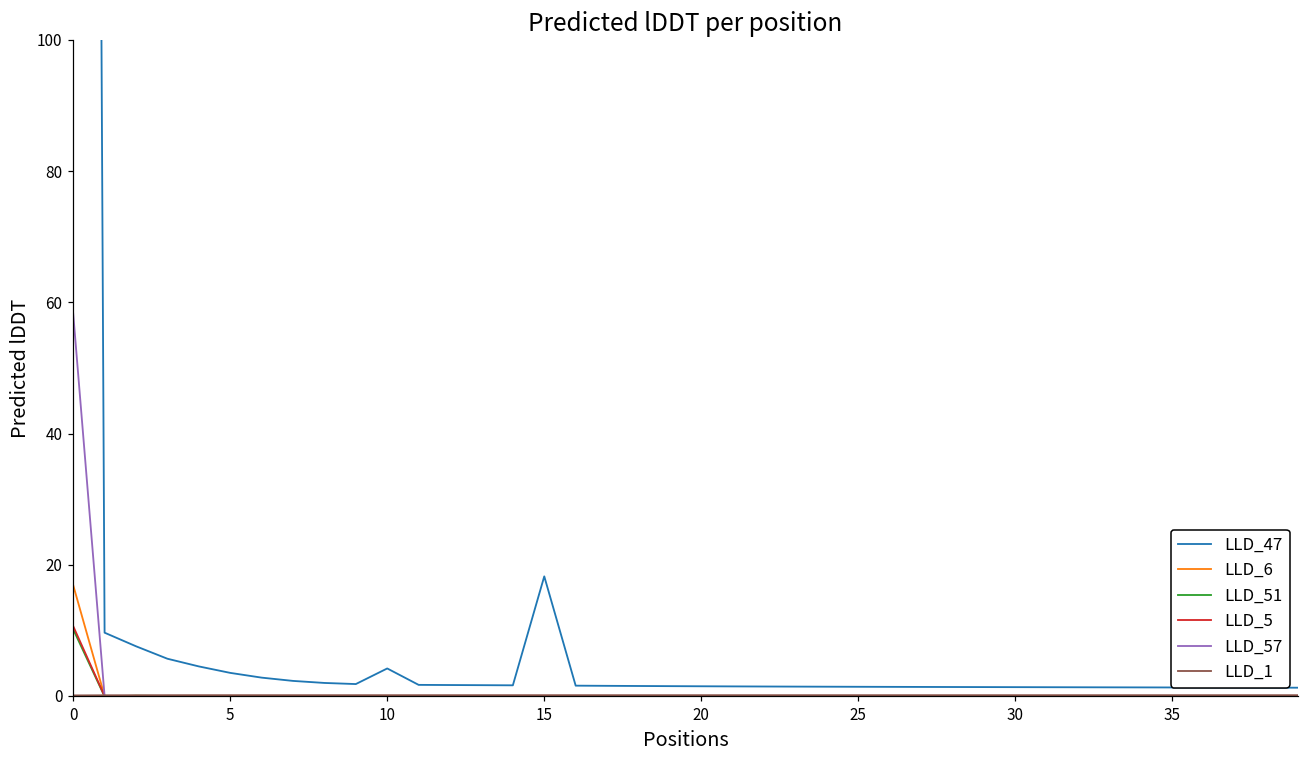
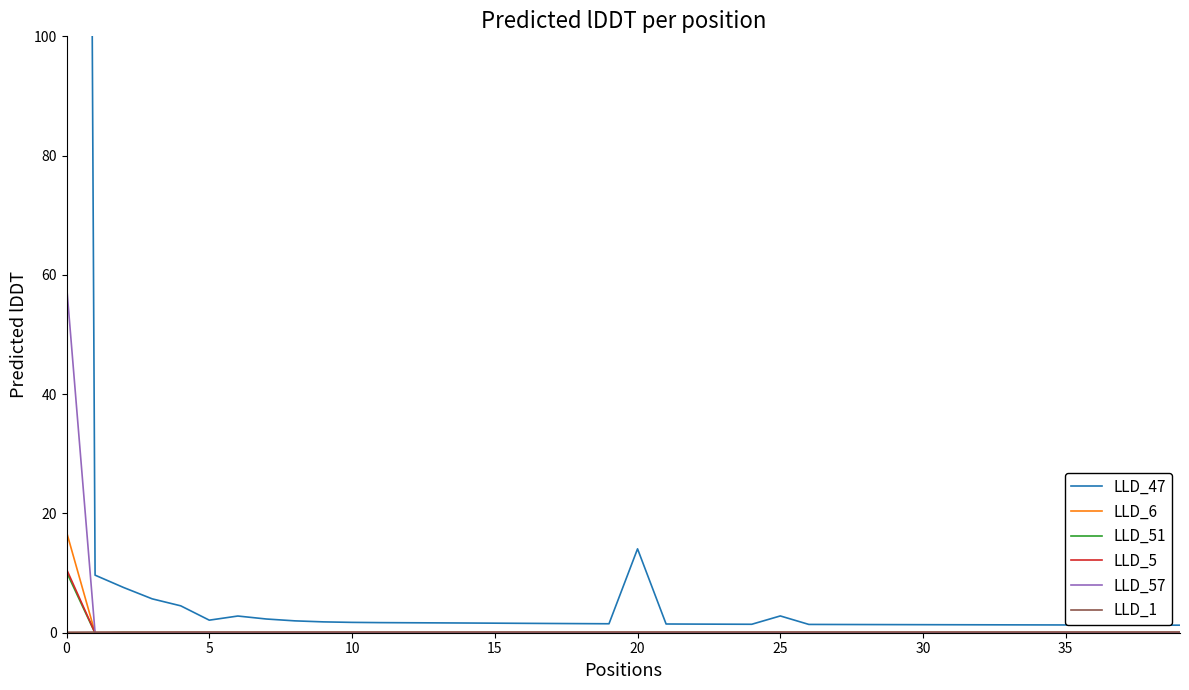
LLD_47, 5: 4 -> 2
LLD_47, 10: 4 -> 2
LLD_47, 15: 18 -> 2
LLD_47, 20: 1 -> 14
LLD_47, 25: 1 -> 3
